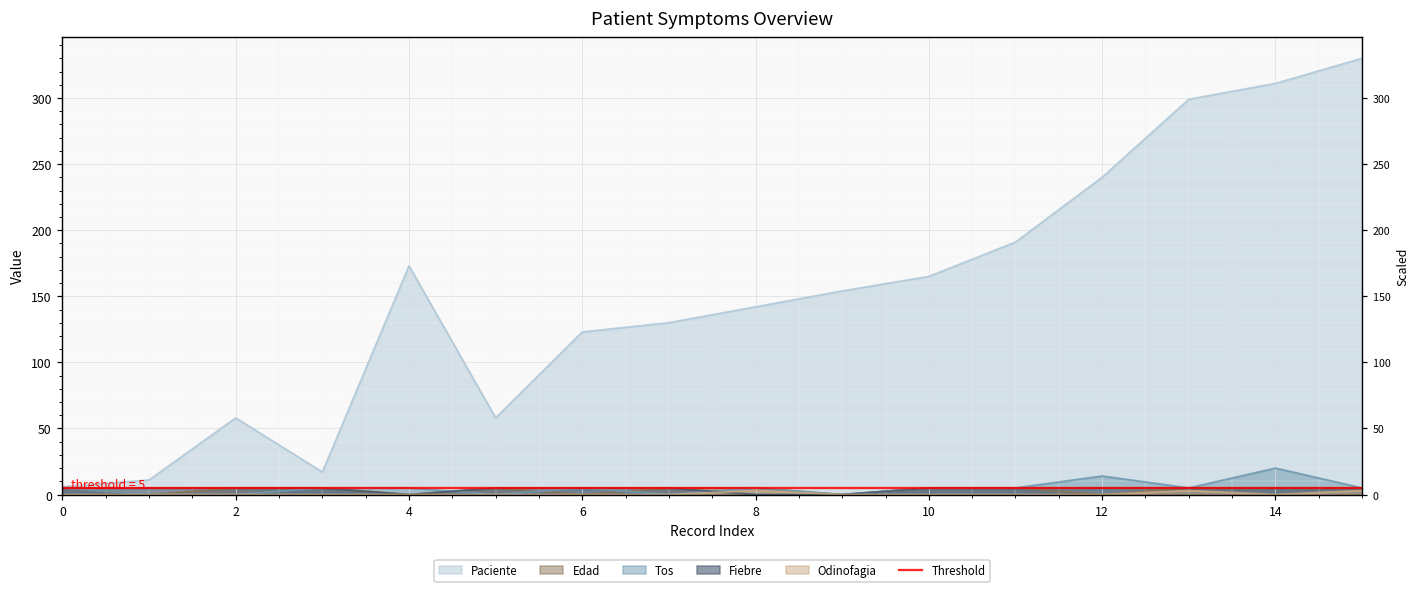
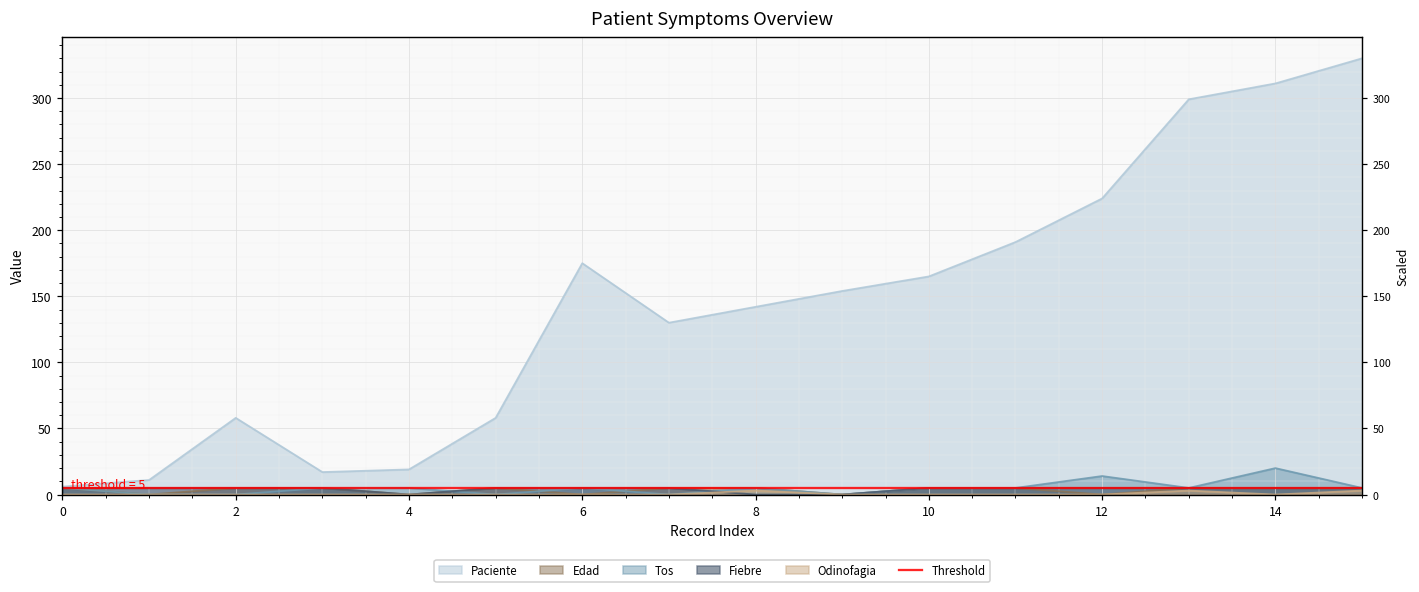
Paciente, 4: 173 -> 19
Paciente, 6: 123 -> 175
Paciente, 12: 240 -> 224
